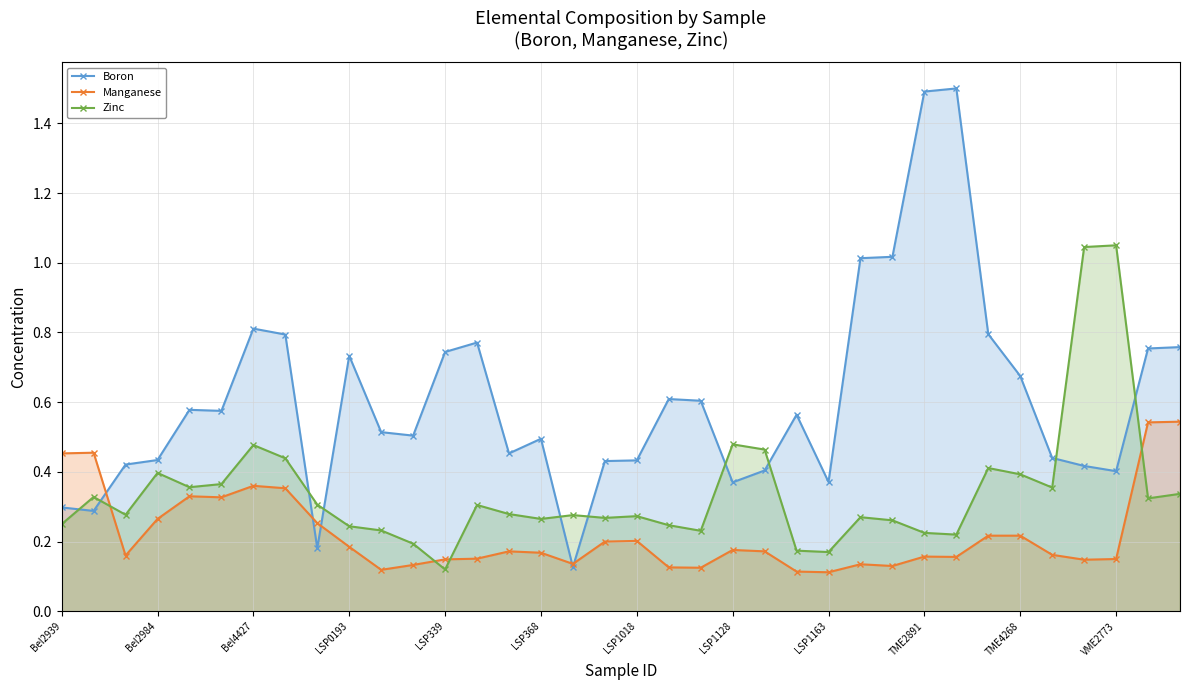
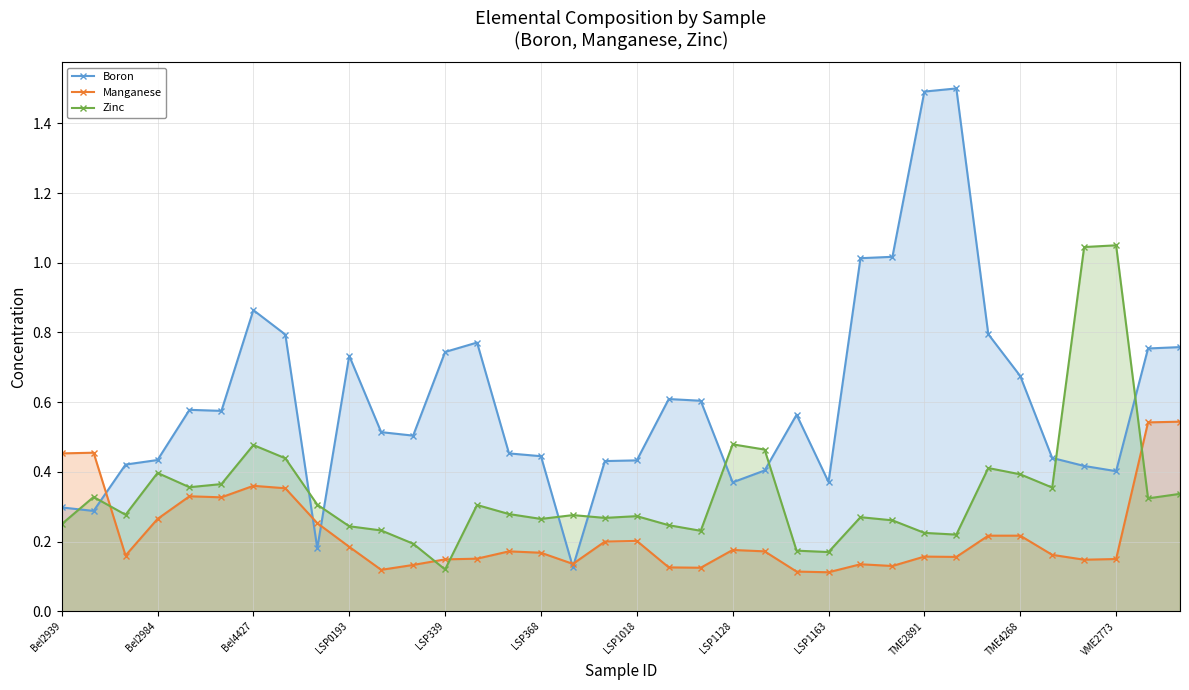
Boron, Bel4427: 0.81 -> 0.86
Boron, LSP368: 0.50 -> 0.45
